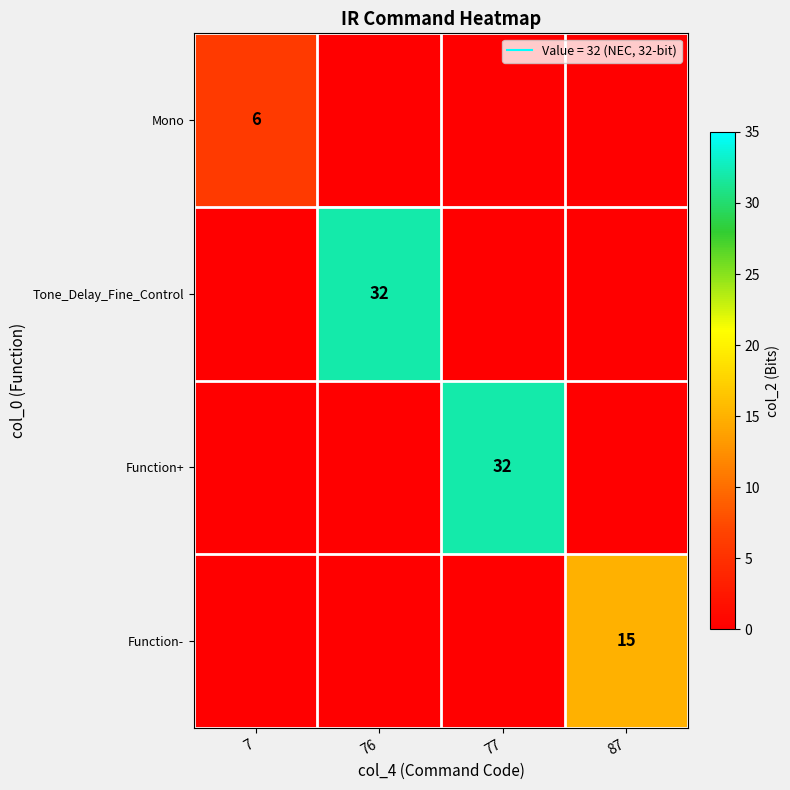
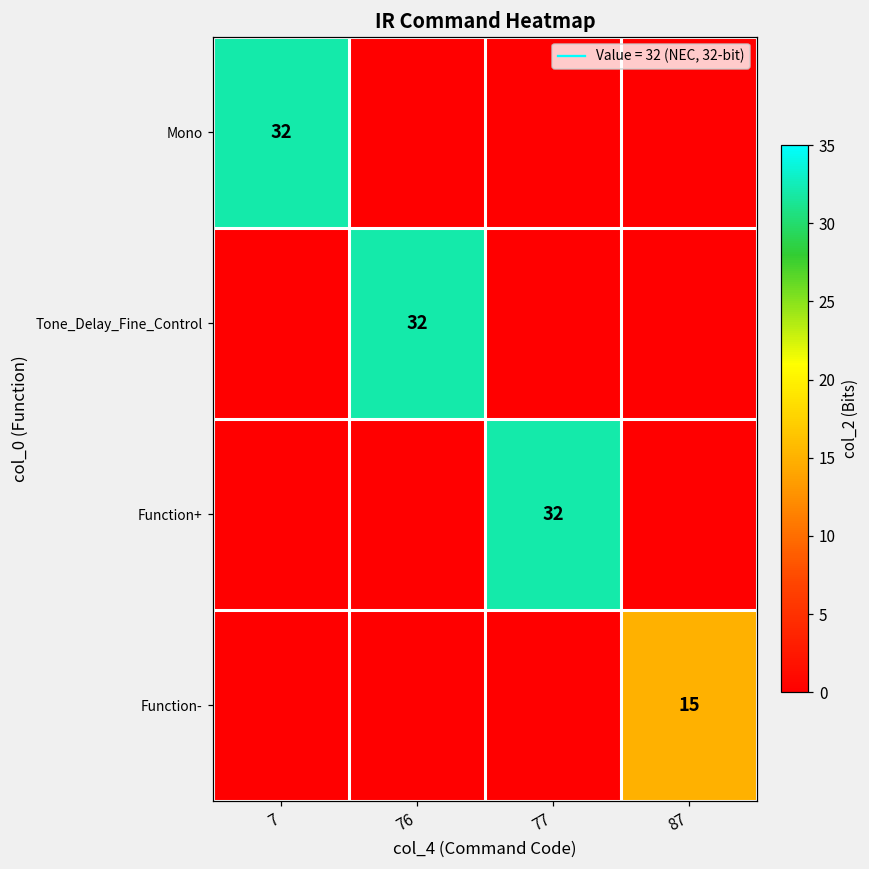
Mono, 7: 6 -> 32
